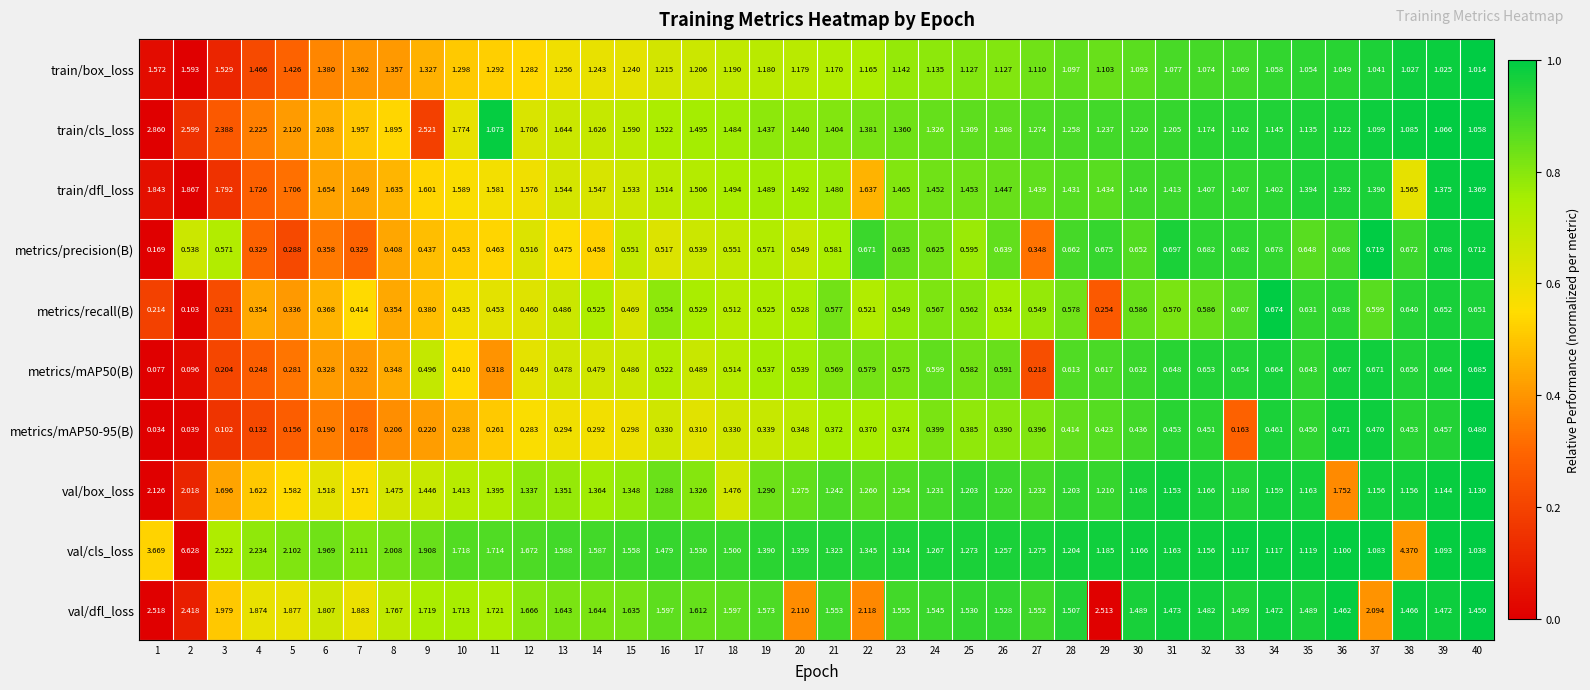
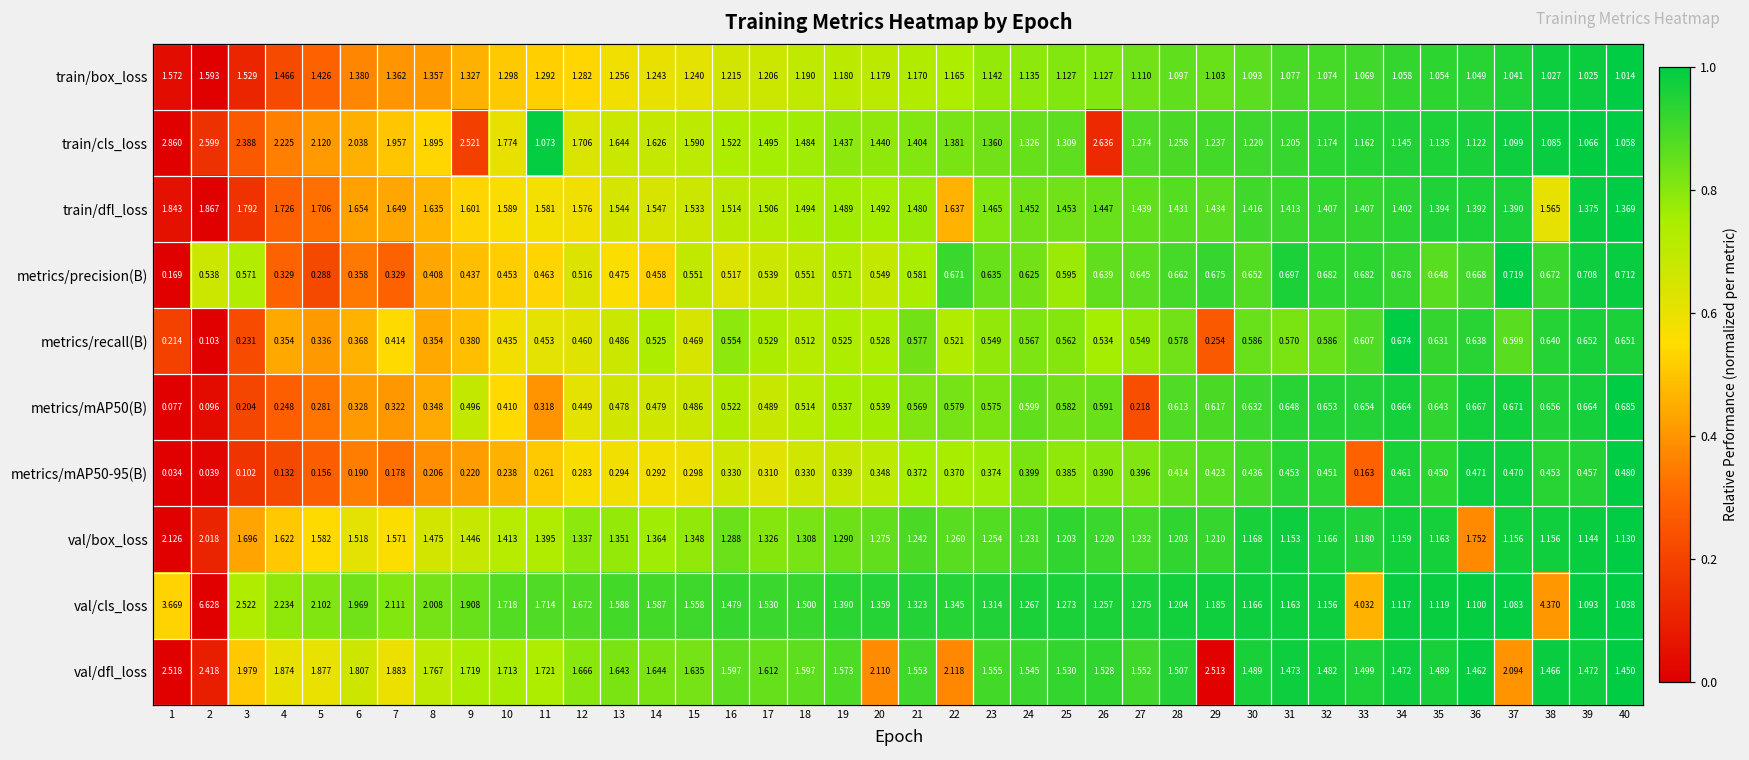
train/cls_loss, 26: 1.308 -> 2.636
metrics/precision(B), 27: 0.348 -> 0.645
val/box_loss, 18: 1.476 -> 1.308
val/cls_loss, 33: 1.117 -> 4.032
